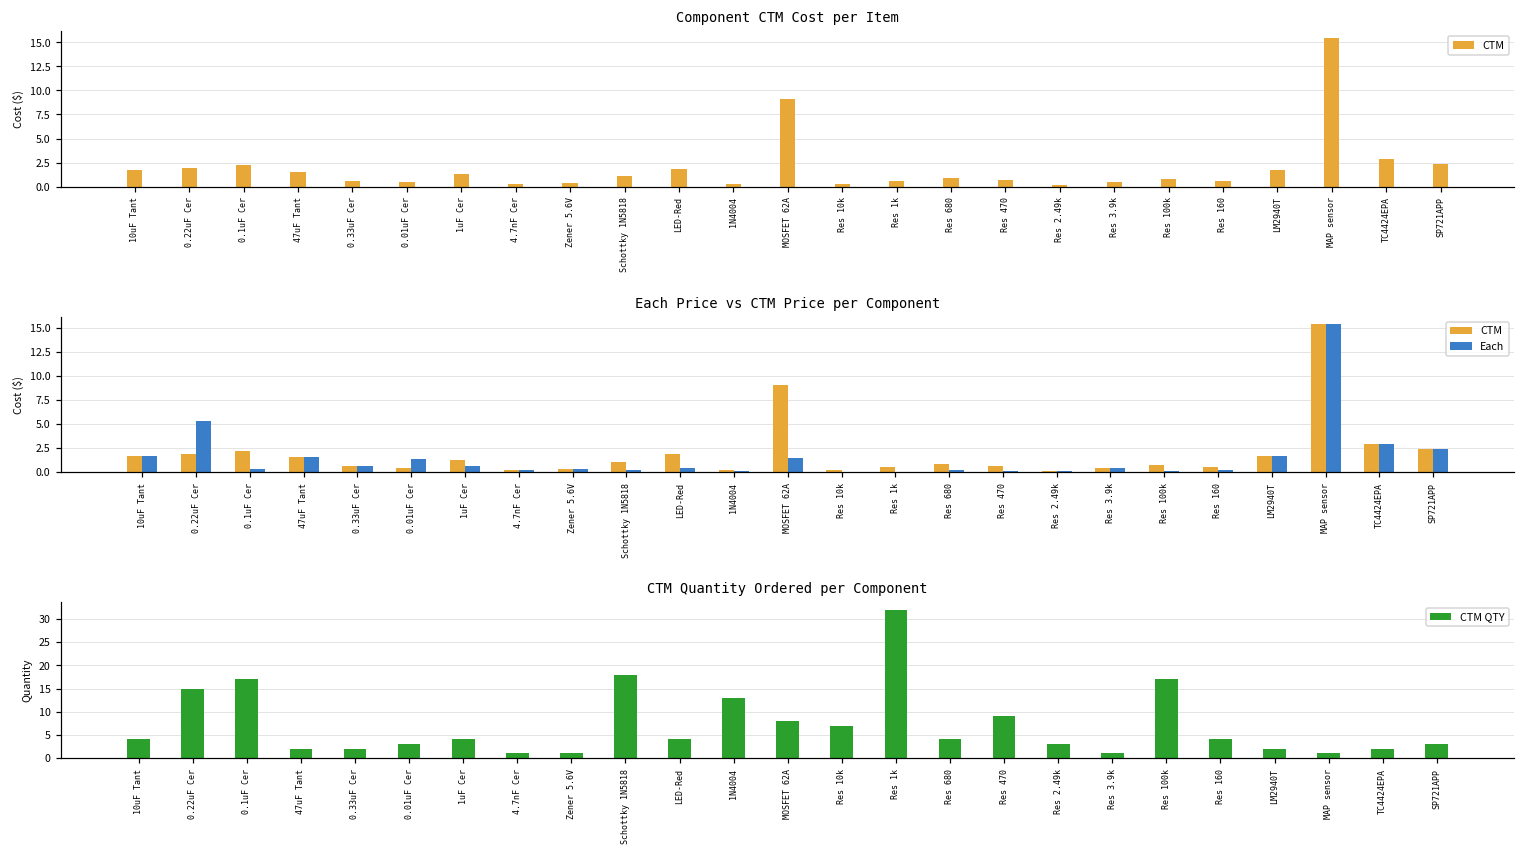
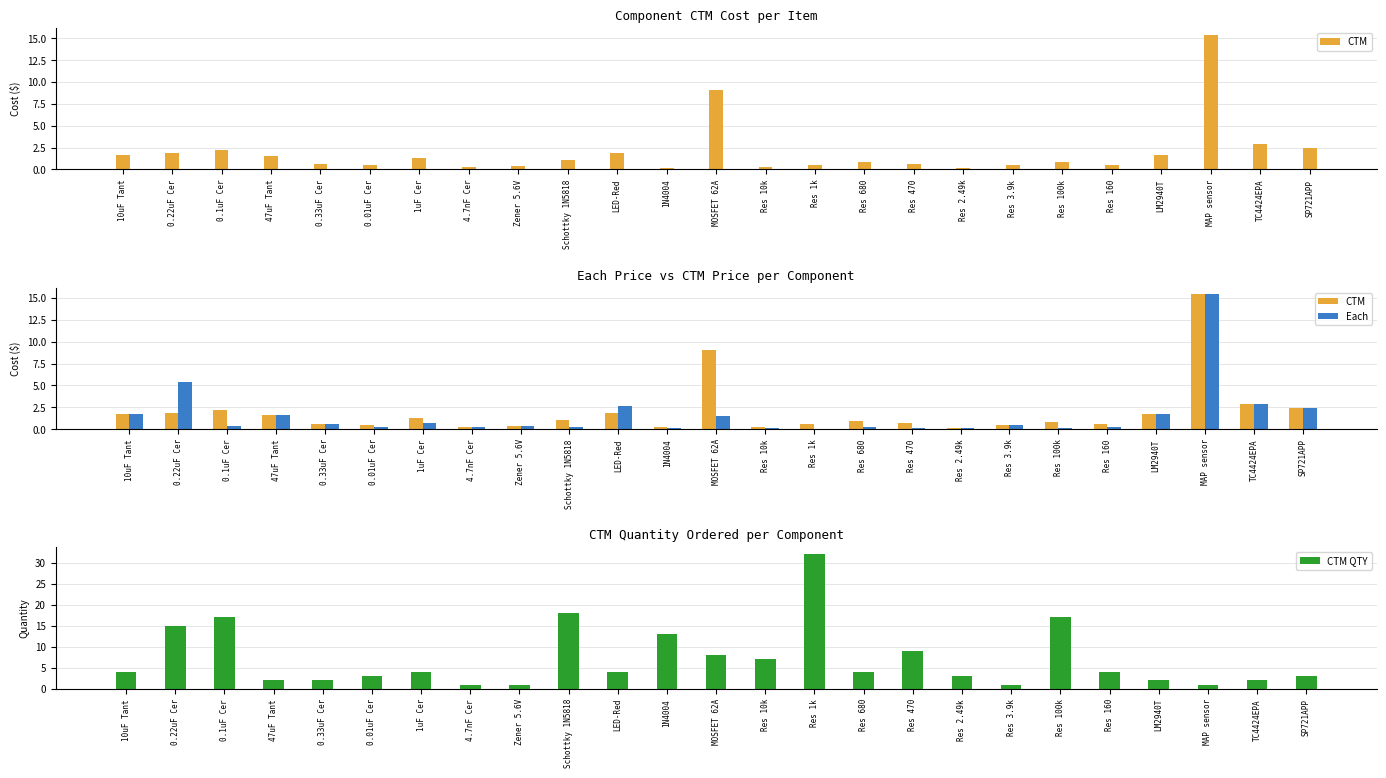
Each Price vs CTM Price per Component, Each, 0.01uF Cer: 1 -> 0
Each Price vs CTM Price per Component, Each, LED-Red: 0 -> 3
